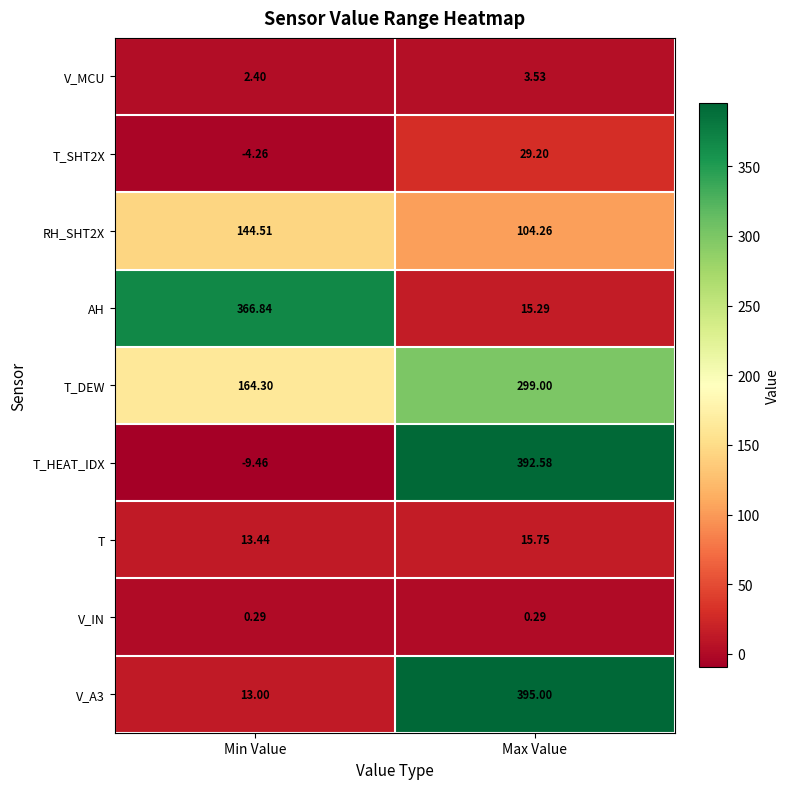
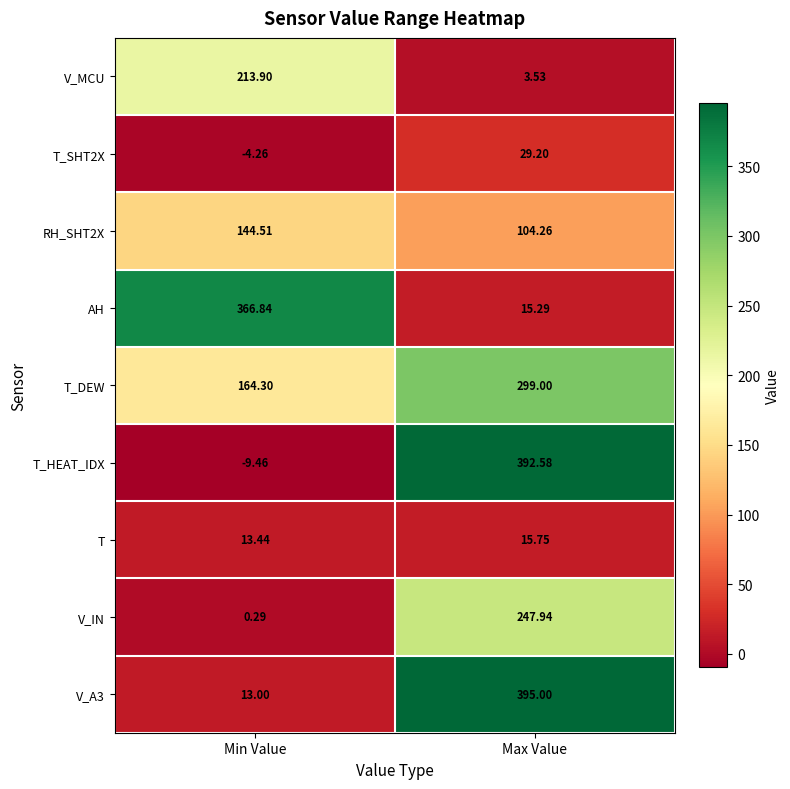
V_MCU, Min Value: 2.40 -> 213.90
V_IN, Max Value: 0.29 -> 247.94
